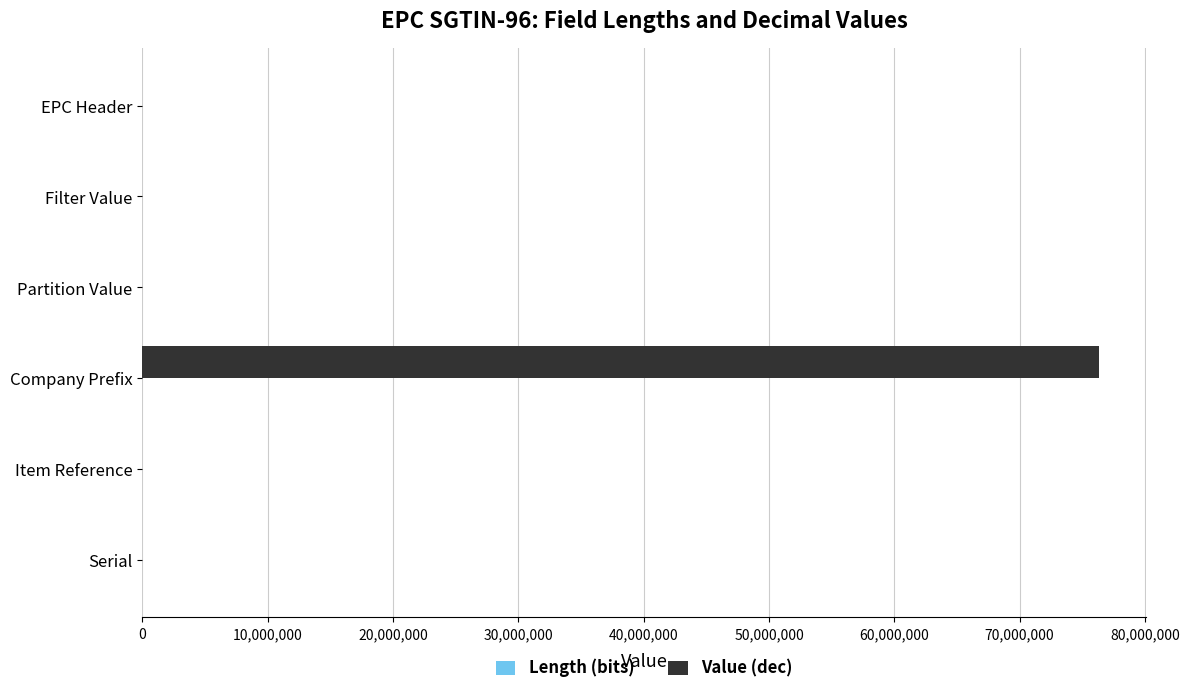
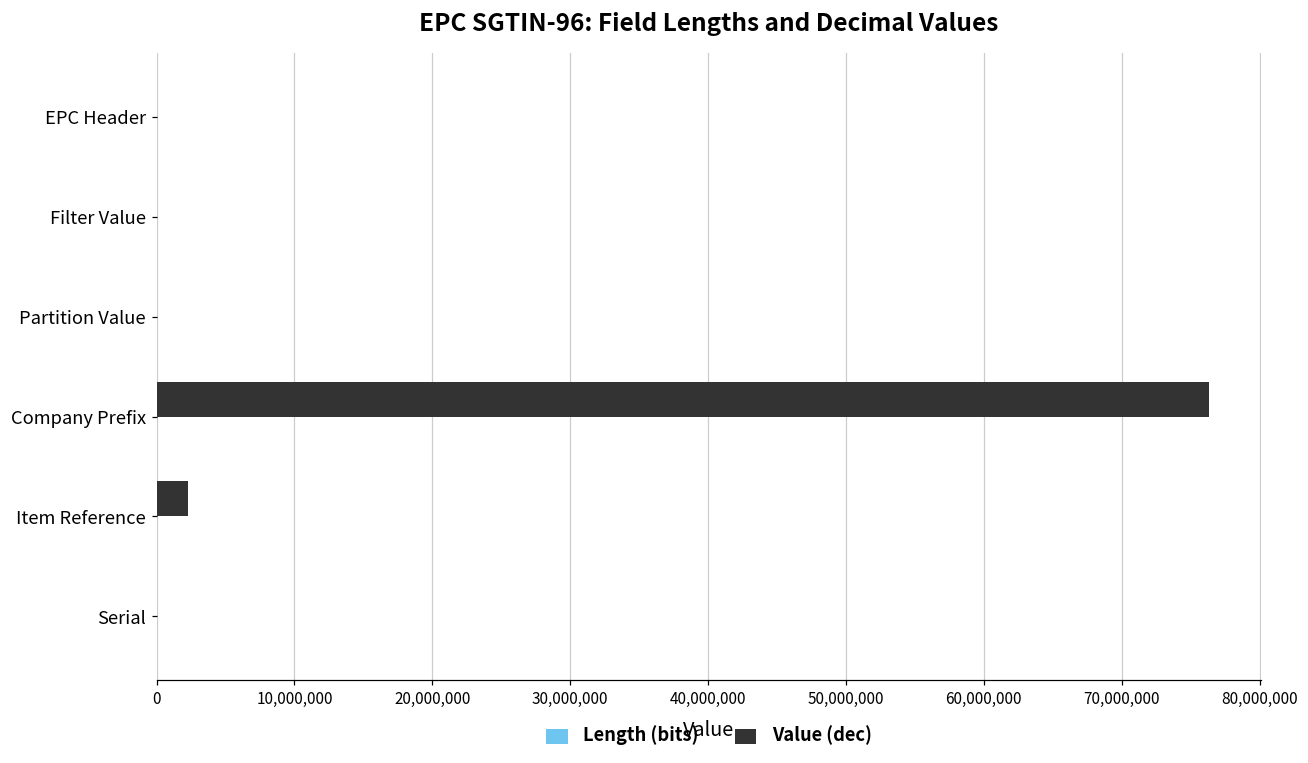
Value (dec), Item Reference: 0 -> 2,300,000
